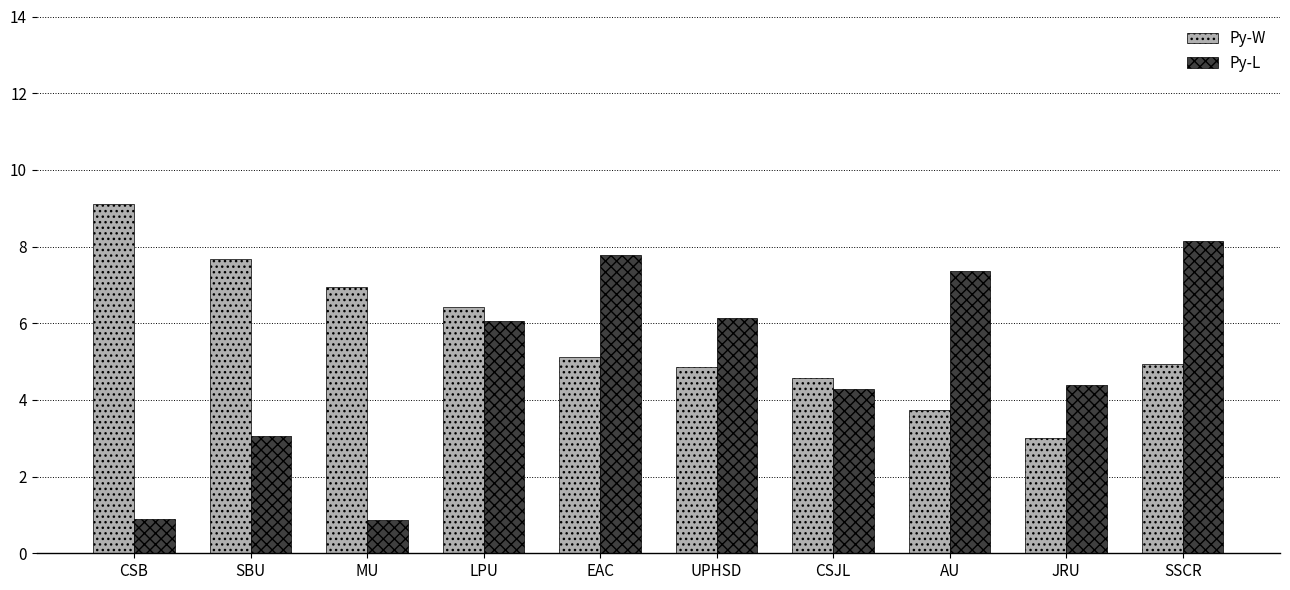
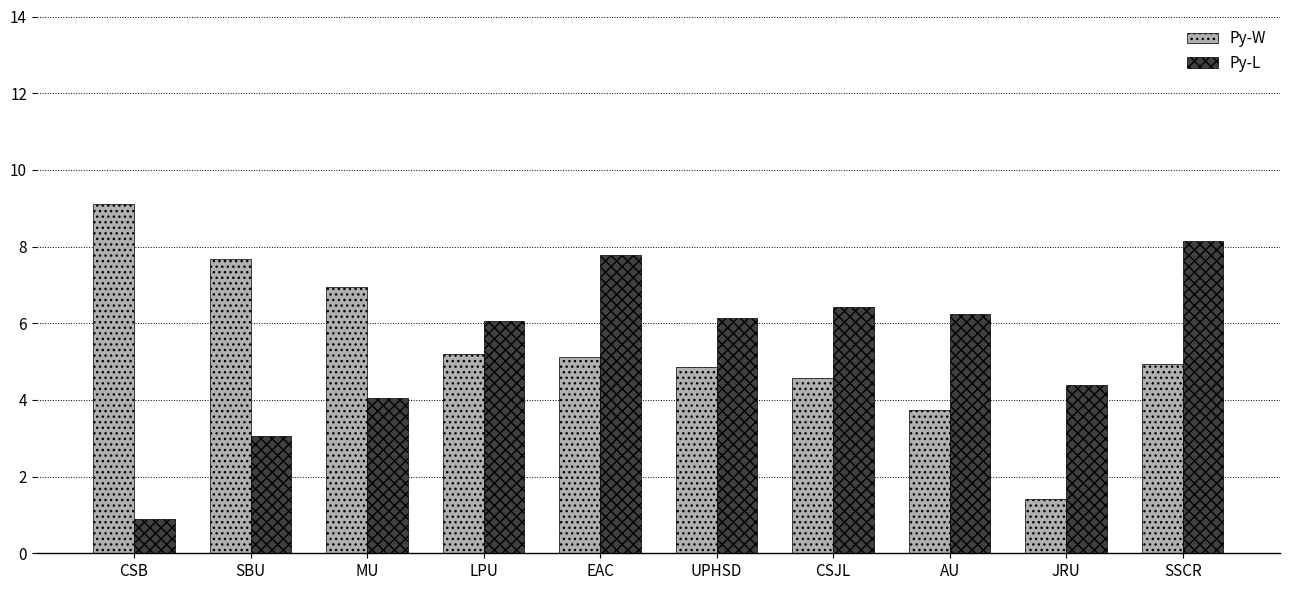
Py-L, MU: 0.9 -> 4.1
Py-W, LPU: 6.4 -> 5.2
Py-L, CSJL: 4.3 -> 6.4
Py-L, AU: 7.4 -> 6.3
Py-W, JRU: 3.0 -> 1.4
